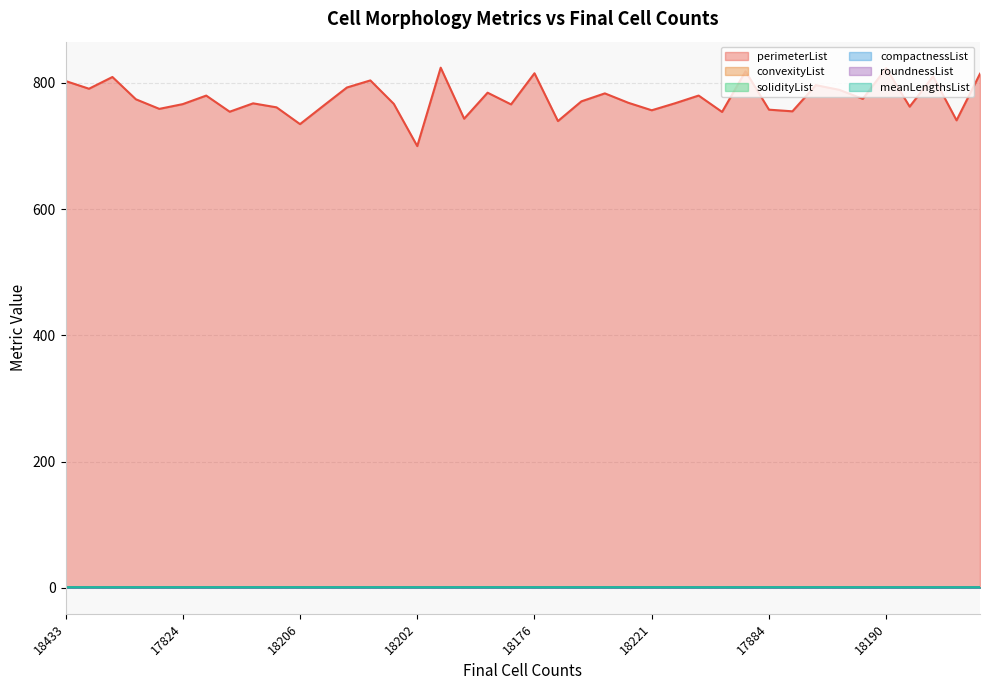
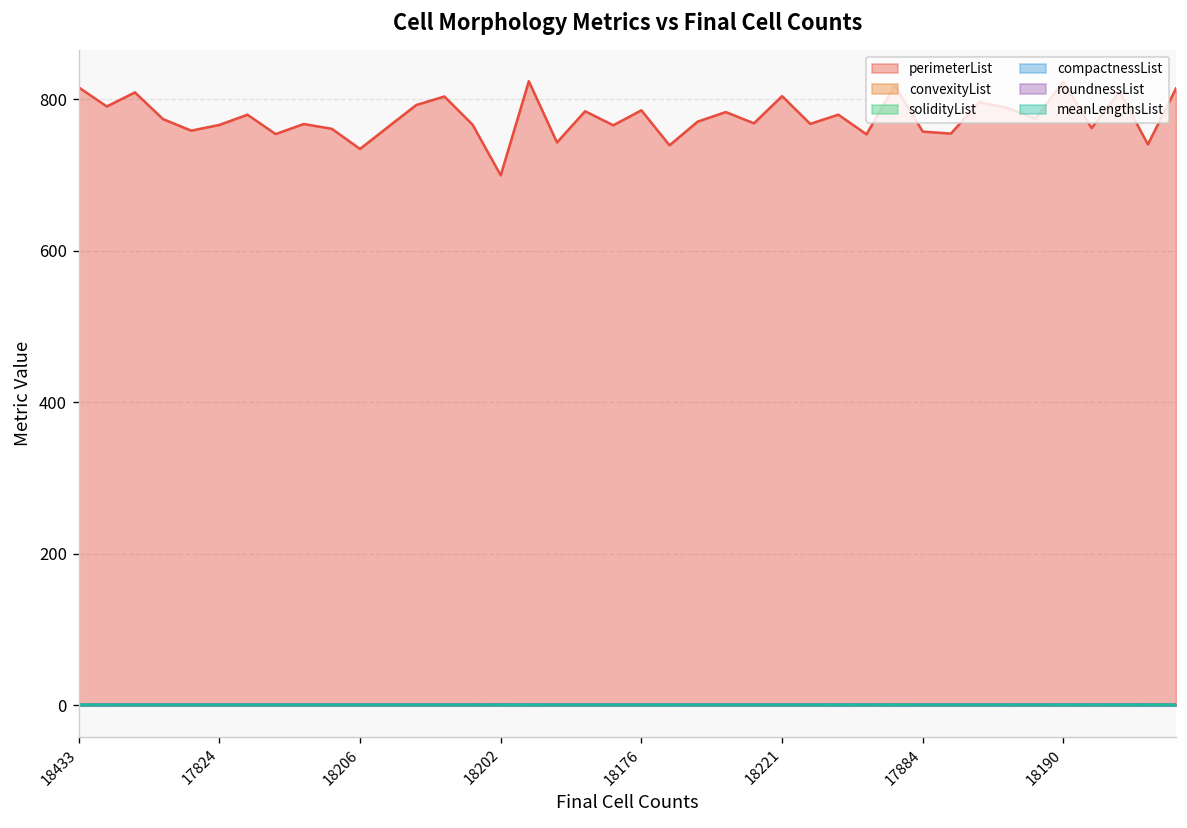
perimeterList, 18433: 800 -> 820
perimeterList, 18176: 820 -> 790
perimeterList, 18221: 760 -> 800
